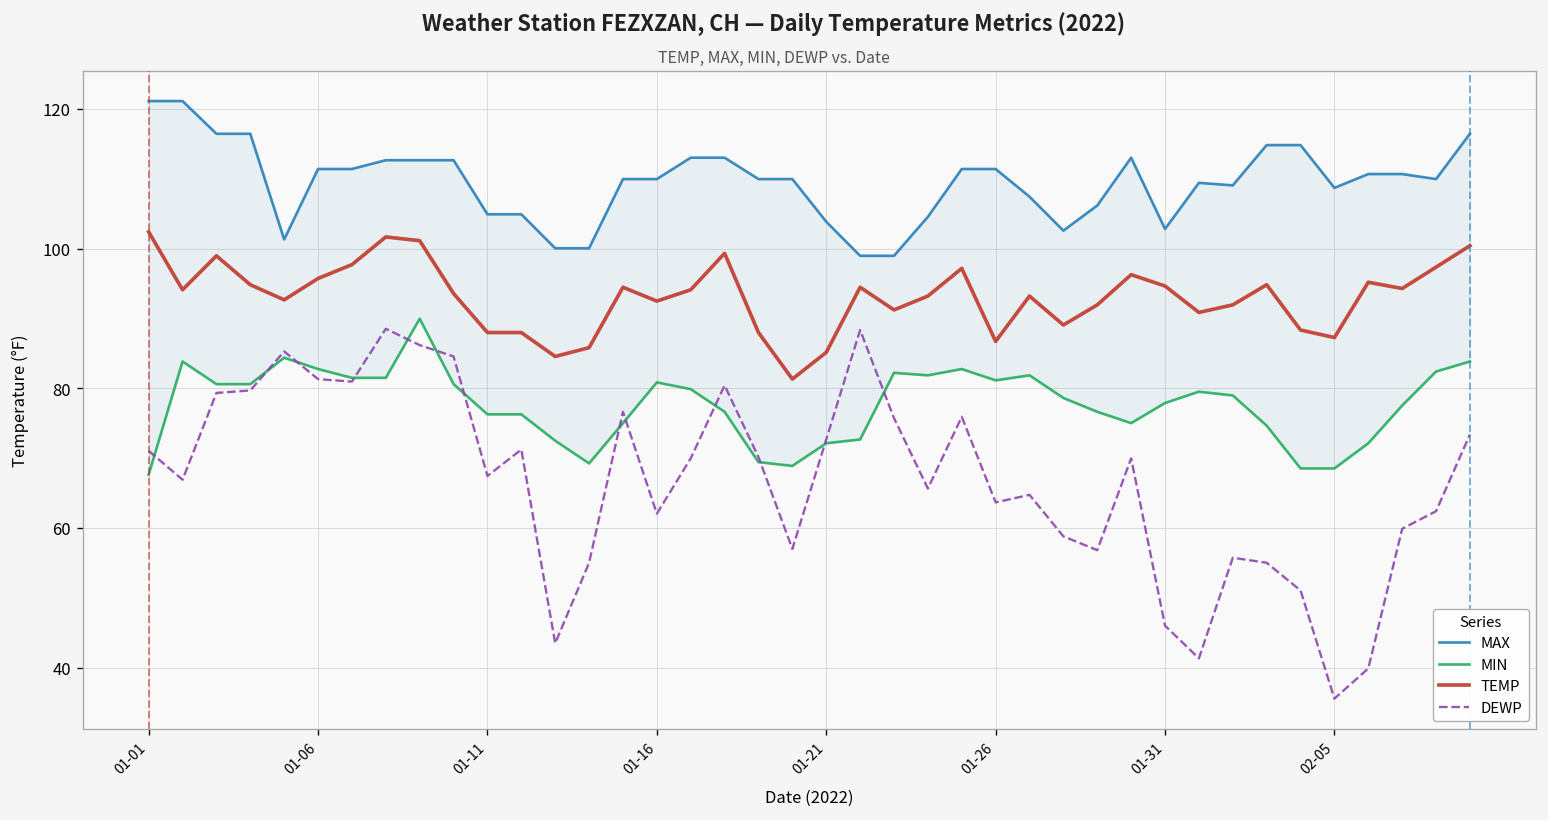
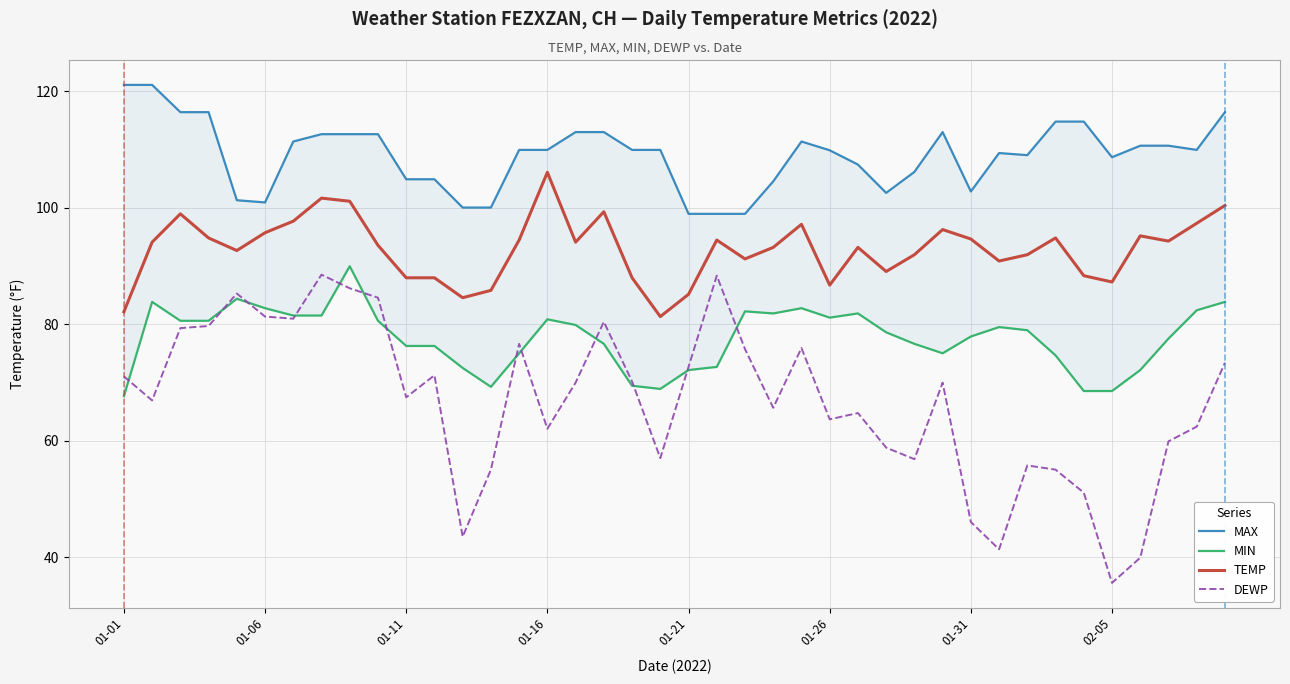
TEMP, 01-01: 102 -> 82
MAX, 01-06: 111 -> 101
TEMP, 01-16: 92 -> 106
MAX, 01-21: 104 -> 99
MAX, 01-26: 111 -> 110
